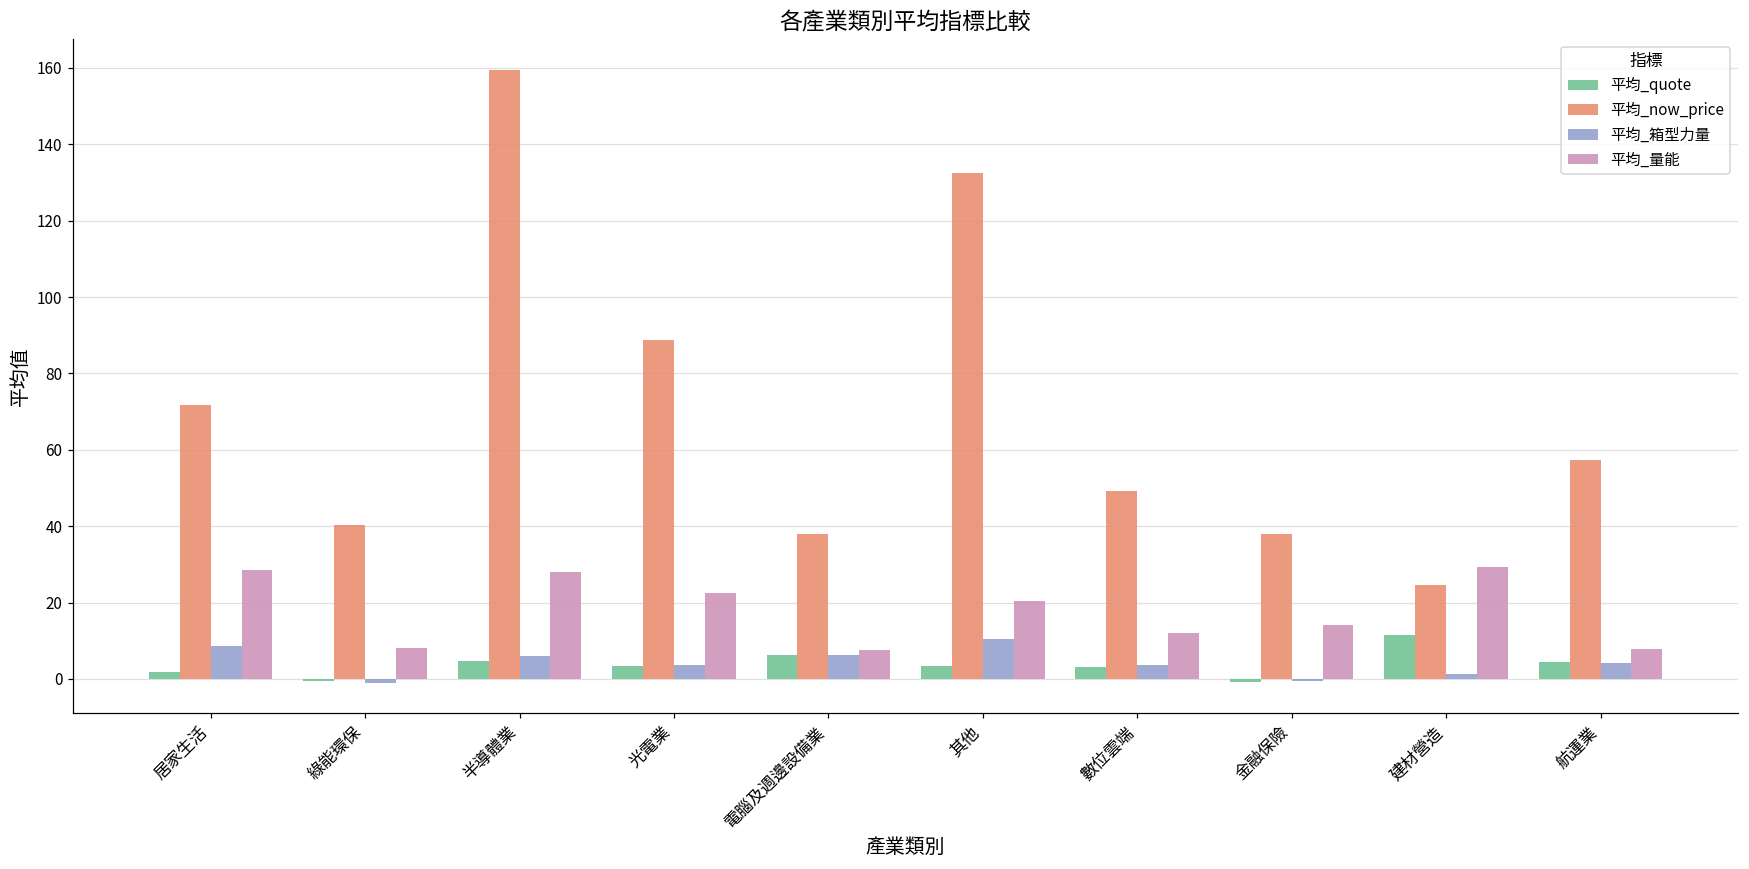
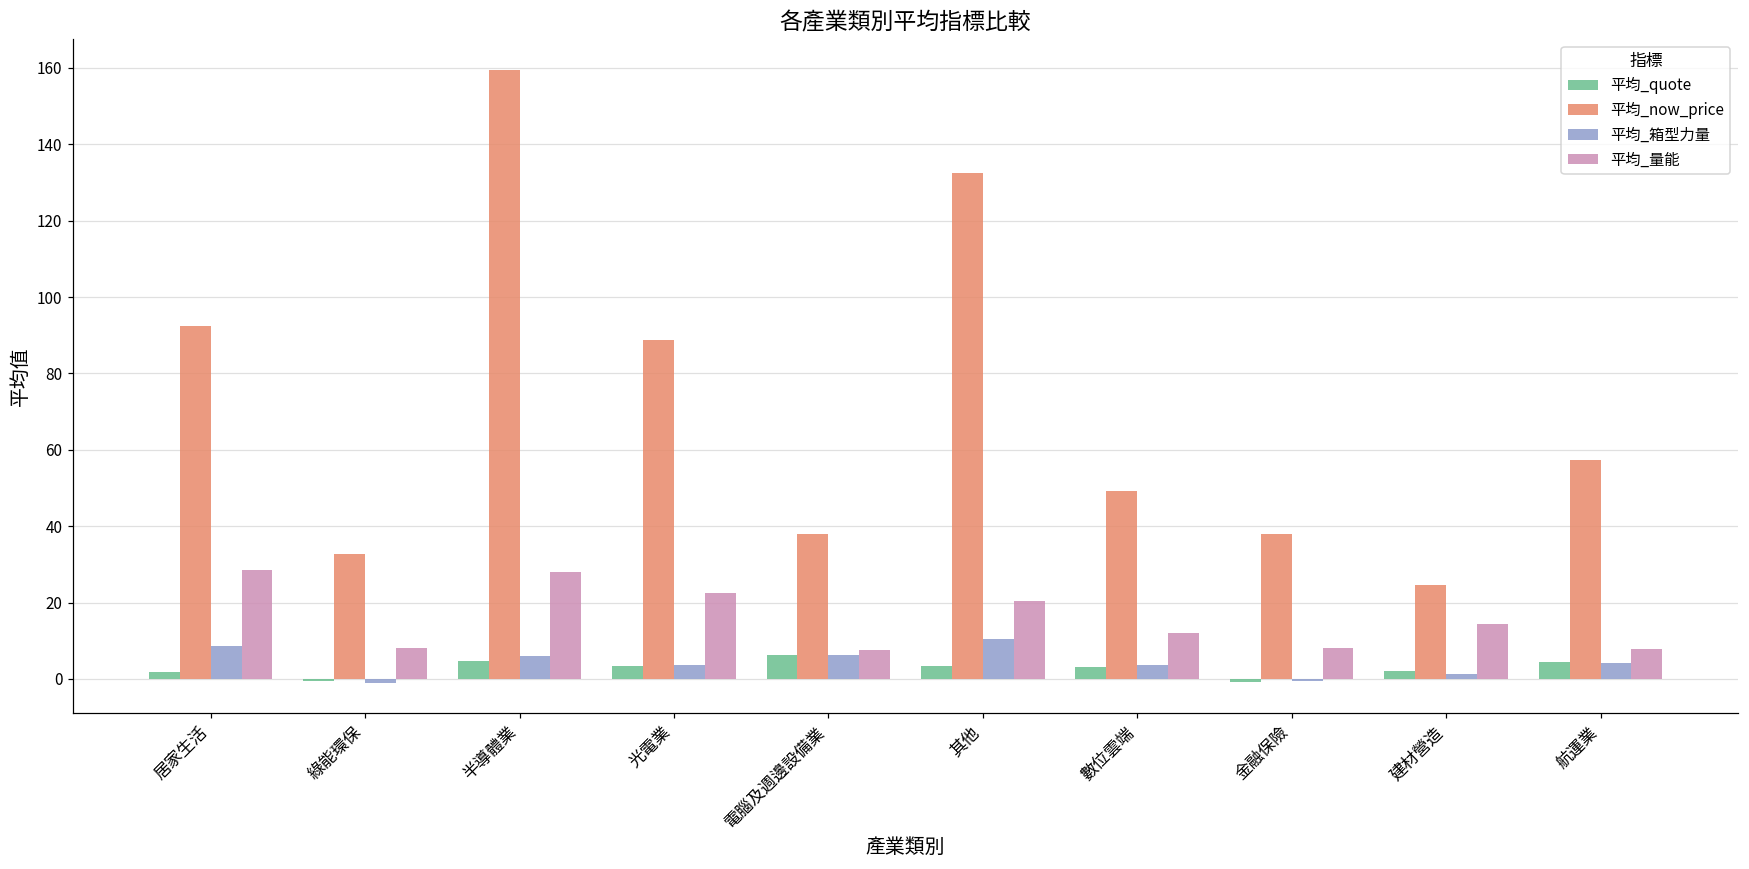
平均_now_price, 居家生活: 72 -> 92
平均_now_price, 綠能環保: 40 -> 33
平均_量能, 金融保險: 14 -> 8
平均_quote, 建材營造: 12 -> 2
平均_量能, 建材營造: 29 -> 14
